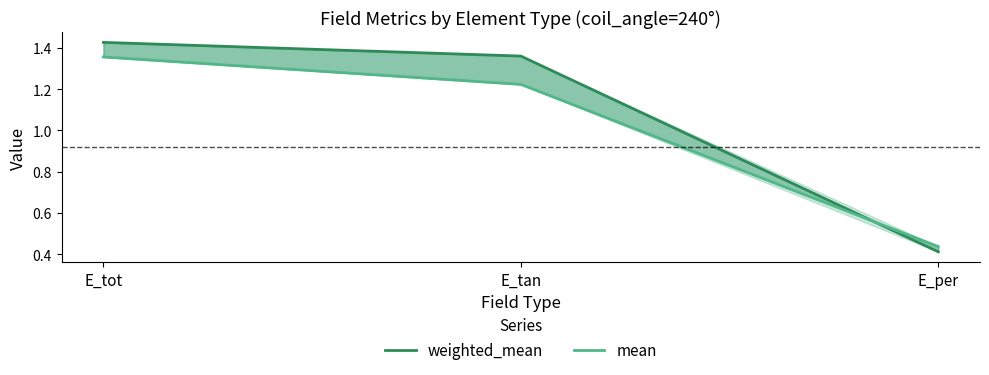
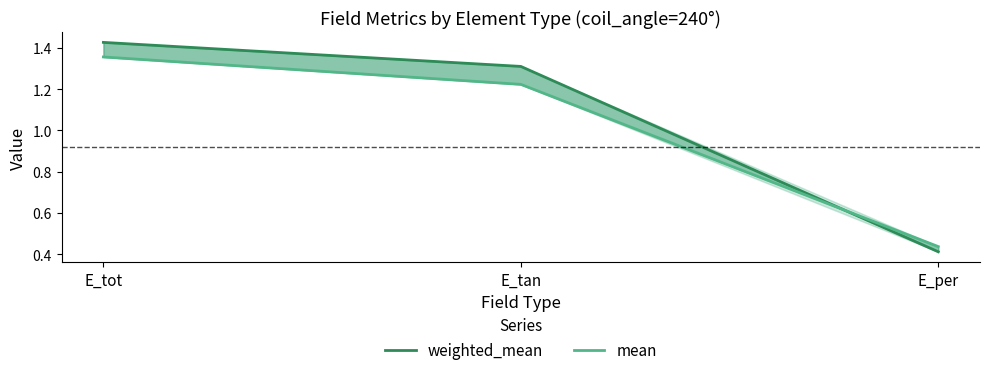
weighted_mean, E_tan: 1.36 -> 1.31
